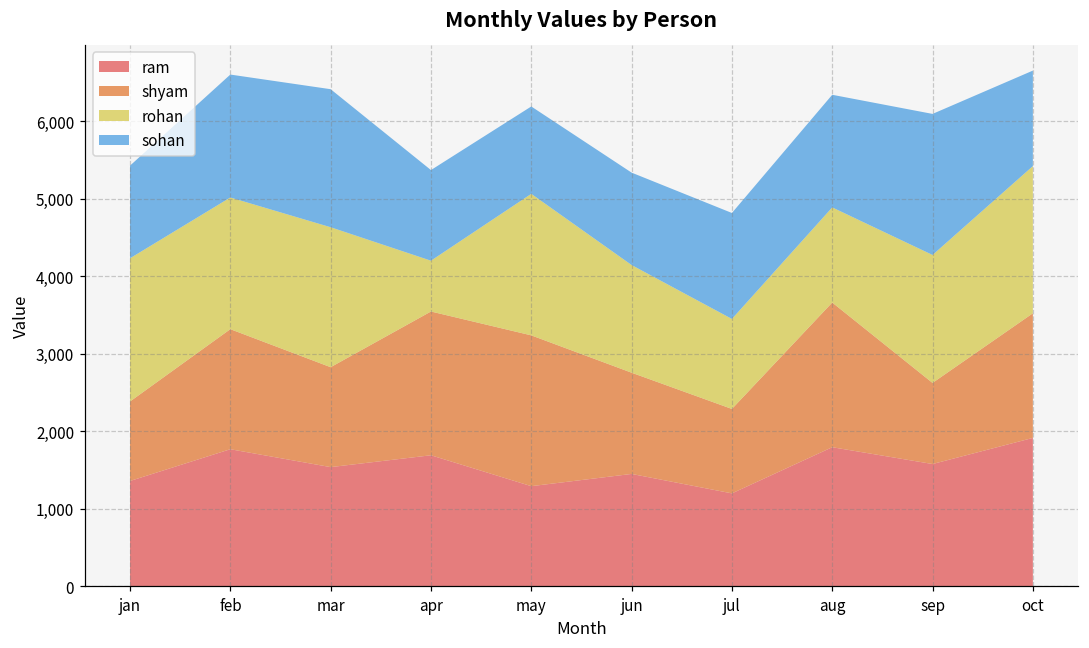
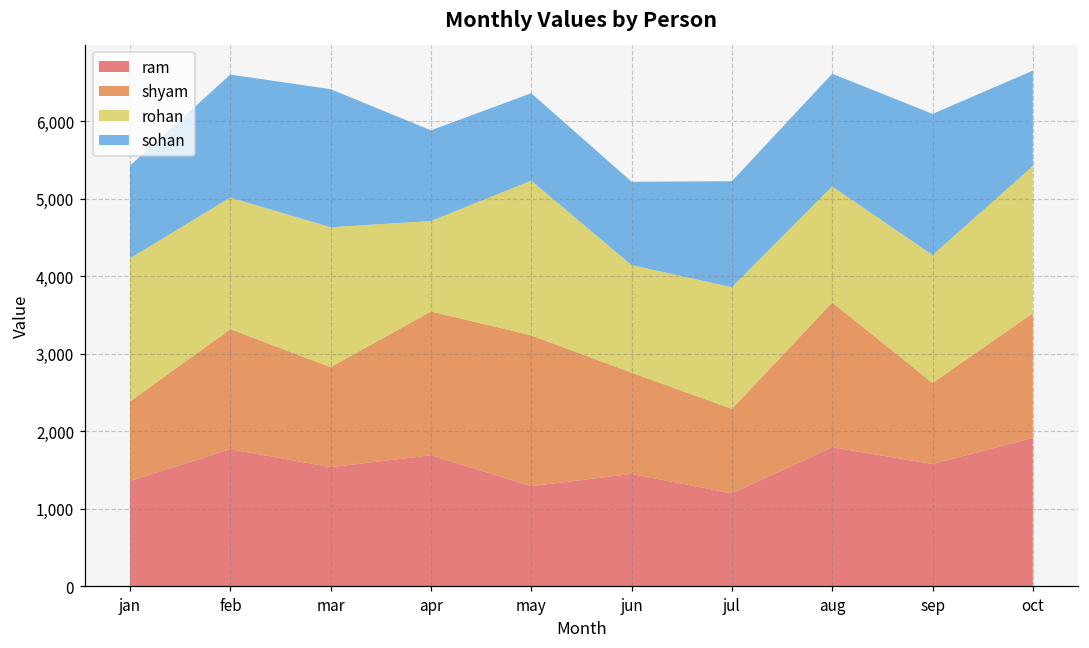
rohan, apr: 700 -> 1,200
rohan, may: 1,800 -> 2,000
sohan, jun: 1,200 -> 1,100
rohan, jul: 1,200 -> 1,600
rohan, aug: 1,200 -> 1,500
